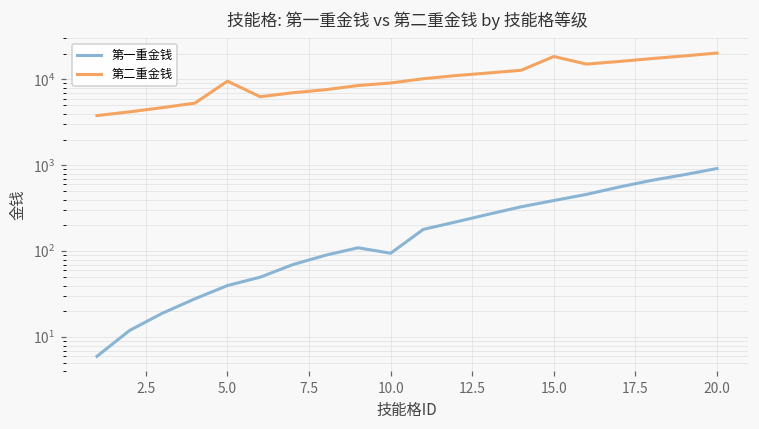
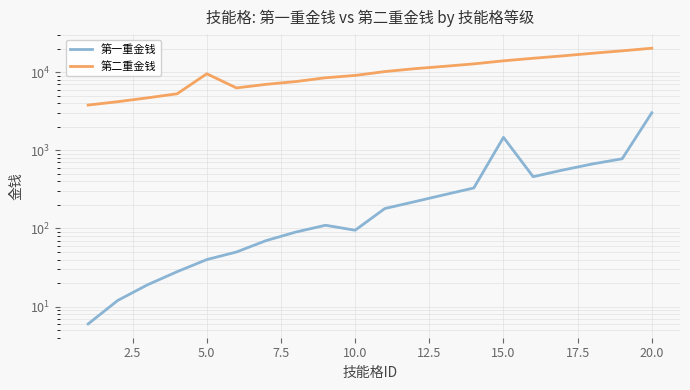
第一重金钱, 15.0: 400 -> 1500
第二重金钱, 15.0: 19000 -> 14000
第一重金钱, 20.0: 900 -> 3000
